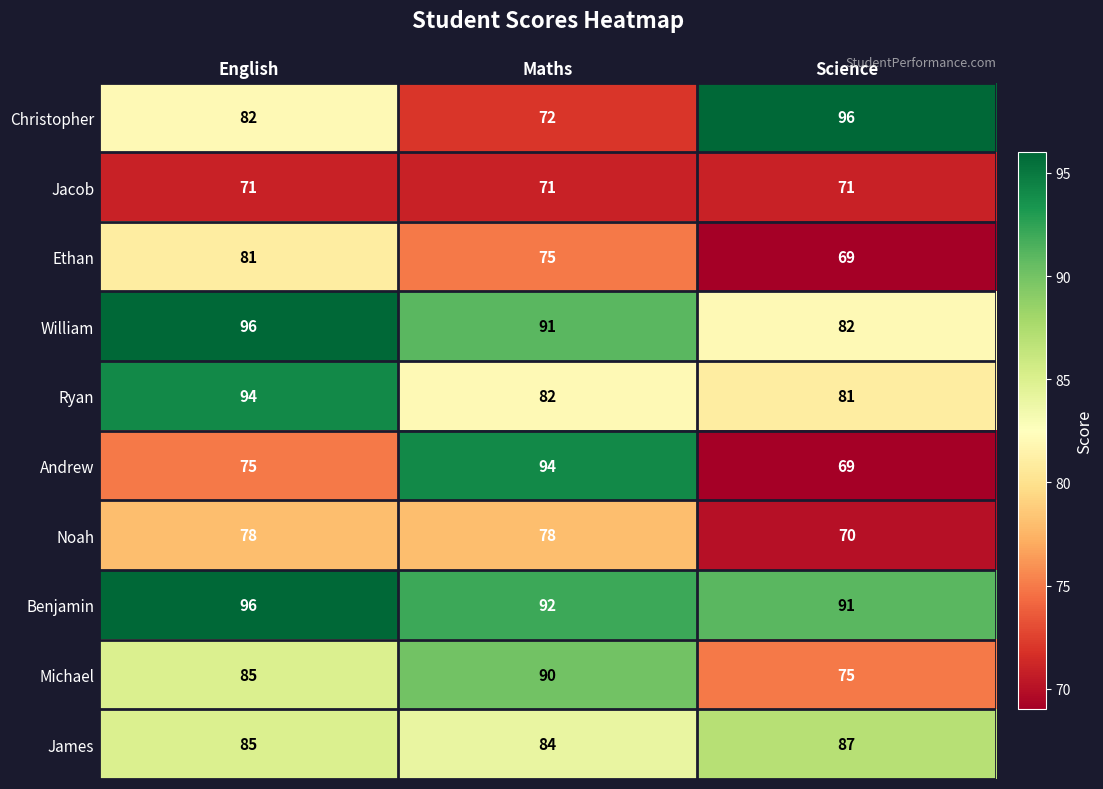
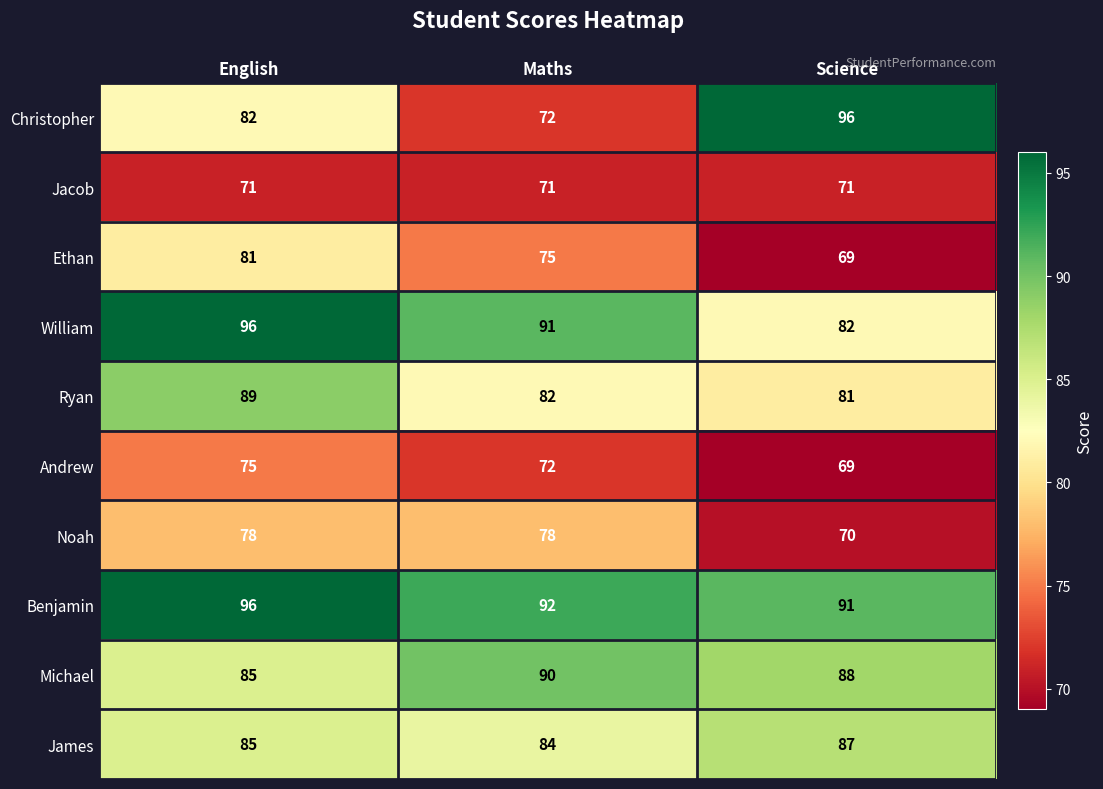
Ryan, English: 94 -> 89
Andrew, Maths: 94 -> 72
Michael, Science: 75 -> 88
